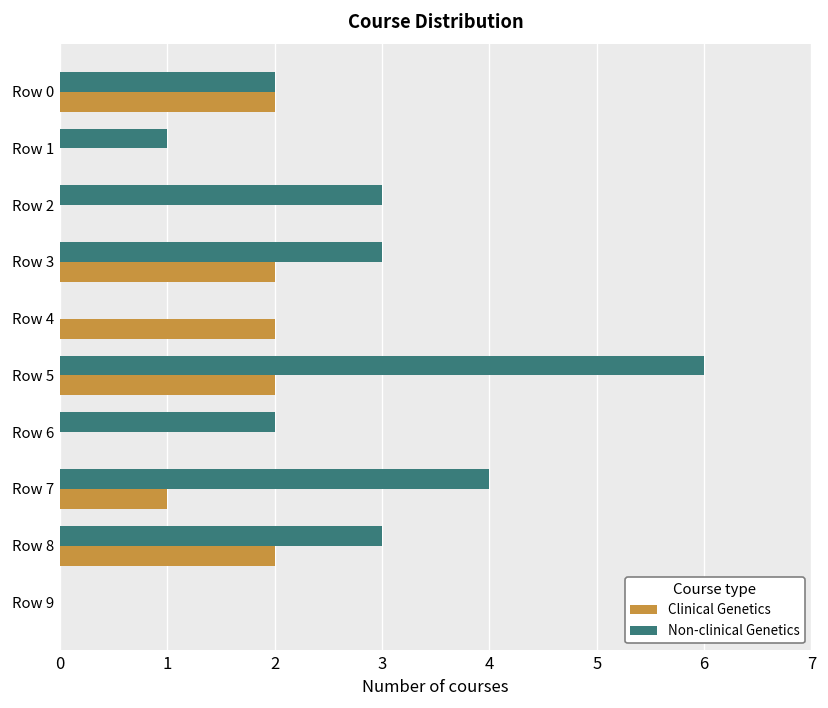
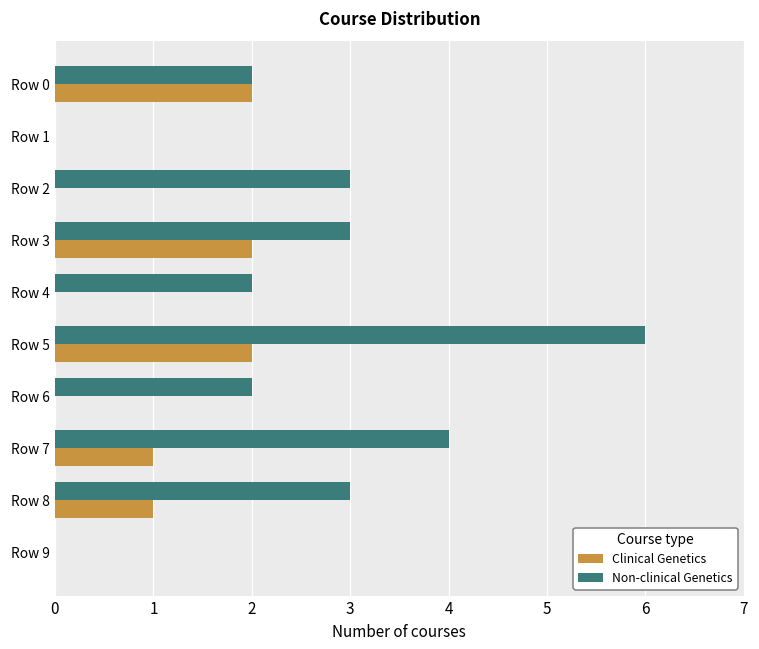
Non-clinical Genetics, Row 1: 1 -> 0
Non-clinical Genetics, Row 4: 0 -> 2
Clinical Genetics, Row 4: 2 -> 0
Clinical Genetics, Row 8: 2 -> 1
